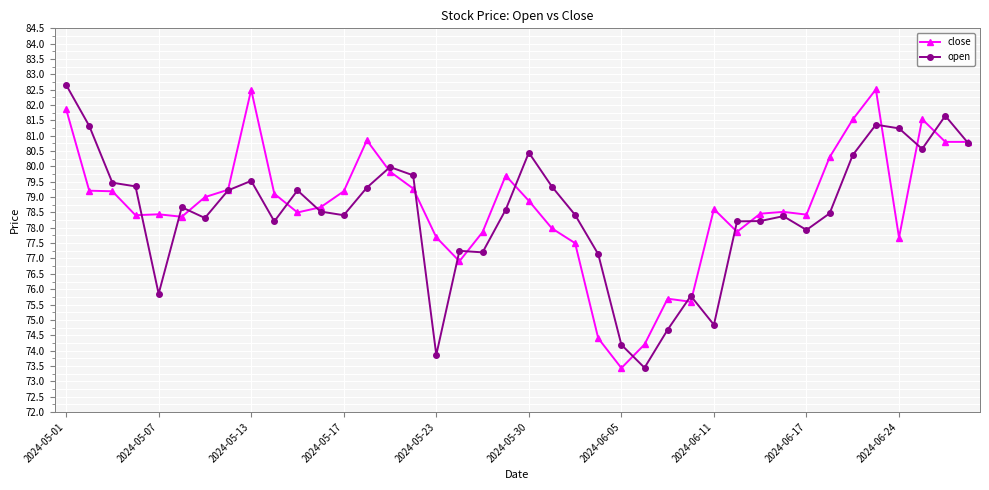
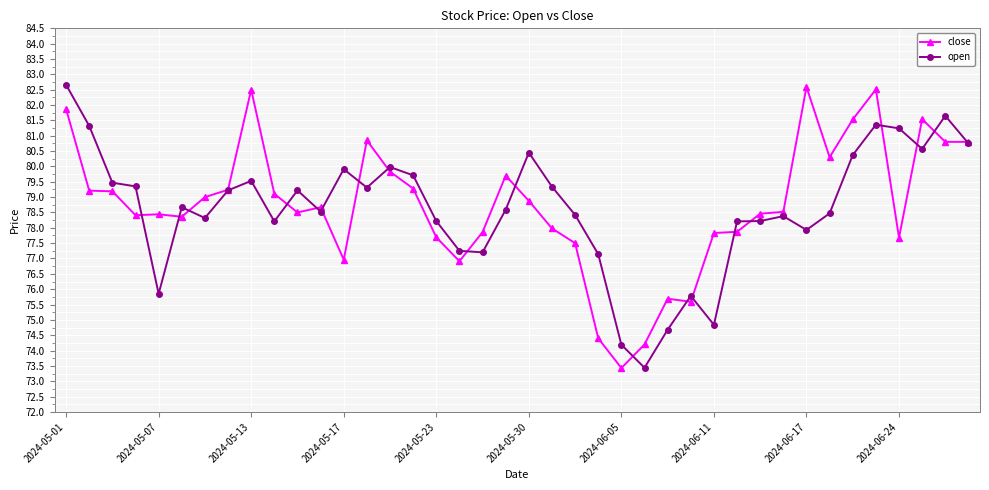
close, 2024-05-17: 79.2 -> 77.0
open, 2024-05-17: 78.4 -> 79.9
open, 2024-05-23: 73.9 -> 78.2
close, 2024-06-11: 78.6 -> 77.8
close, 2024-06-17: 78.4 -> 82.6
